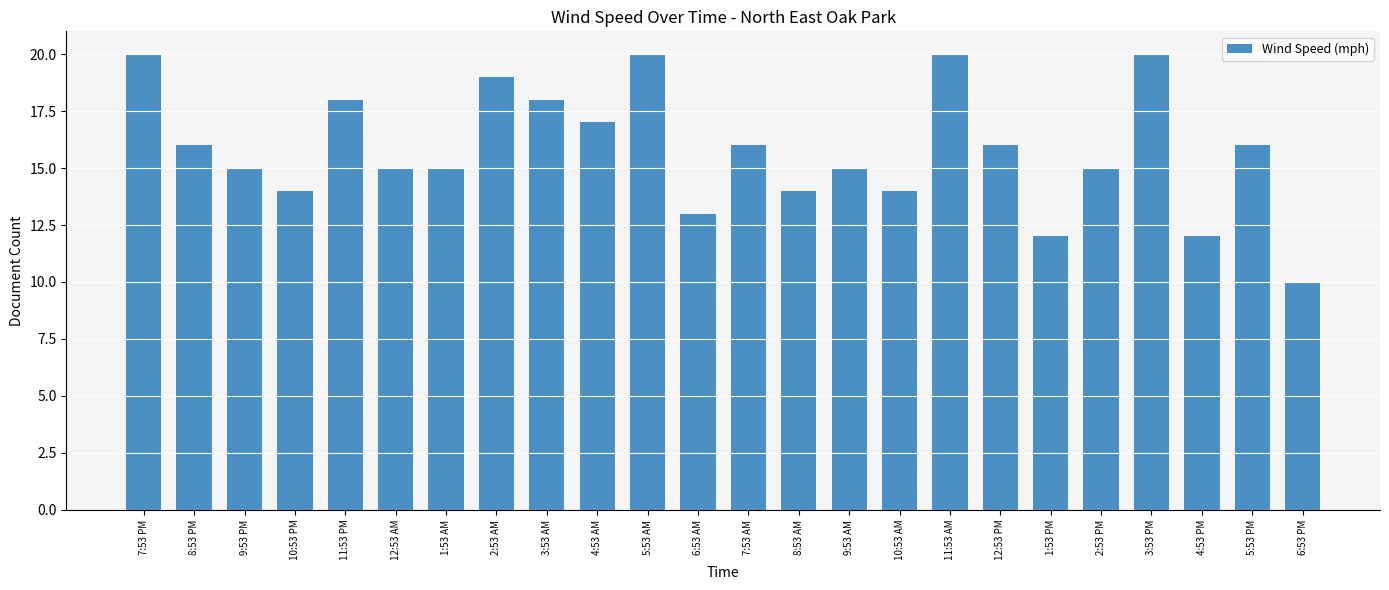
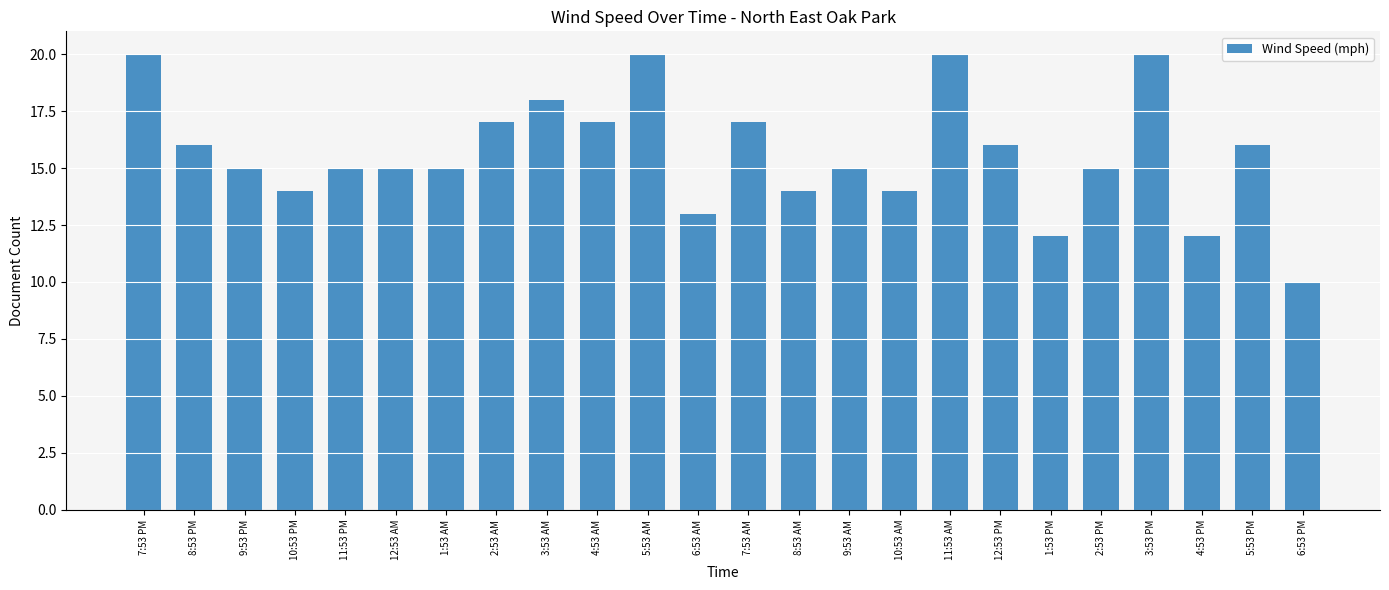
11:53 PM: 18 -> 15
2:53 AM: 19 -> 17
7:53 AM: 16 -> 17
